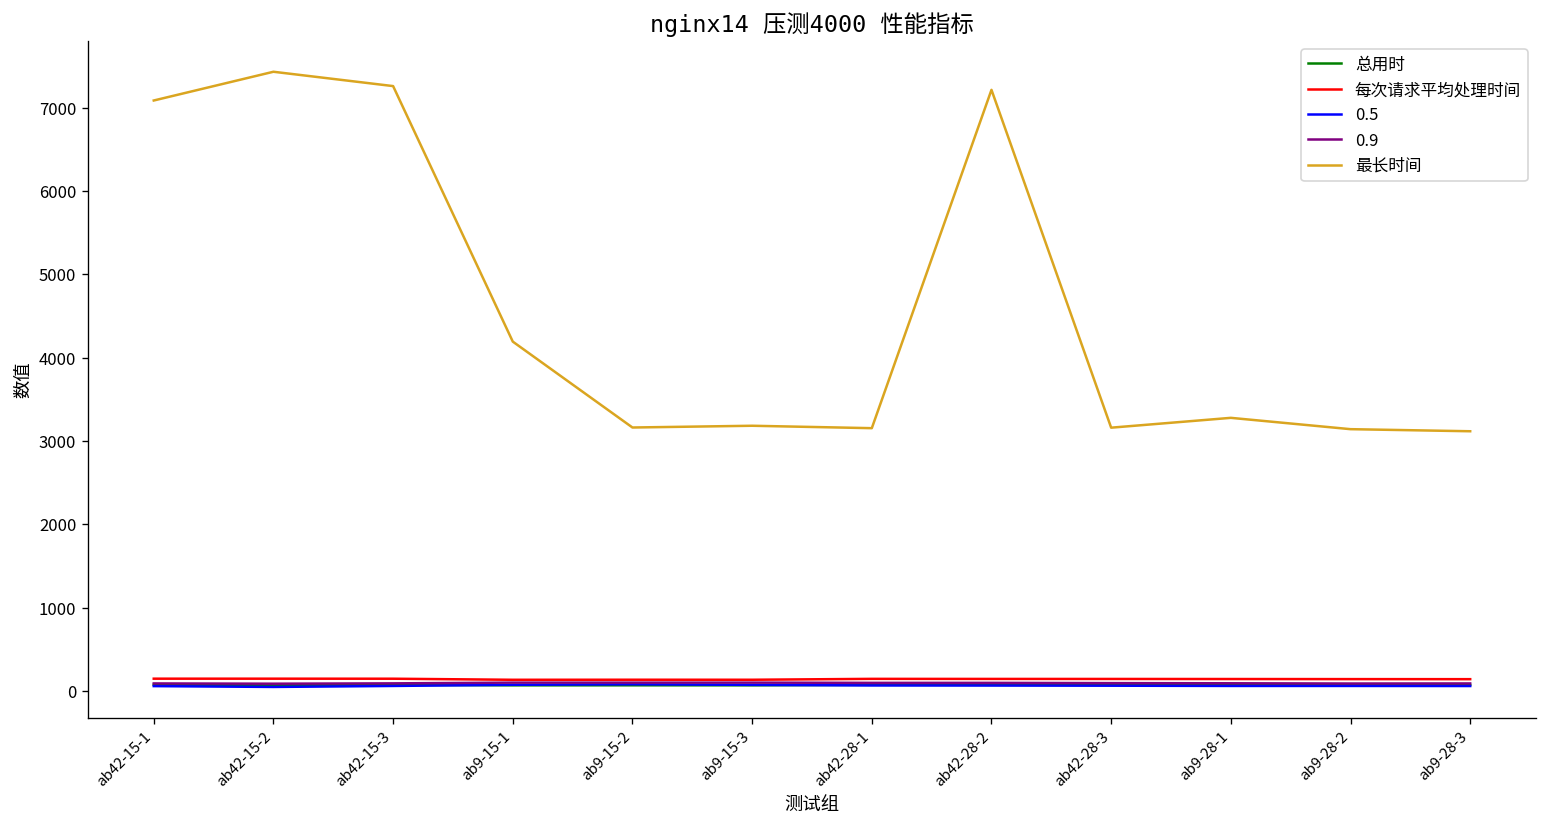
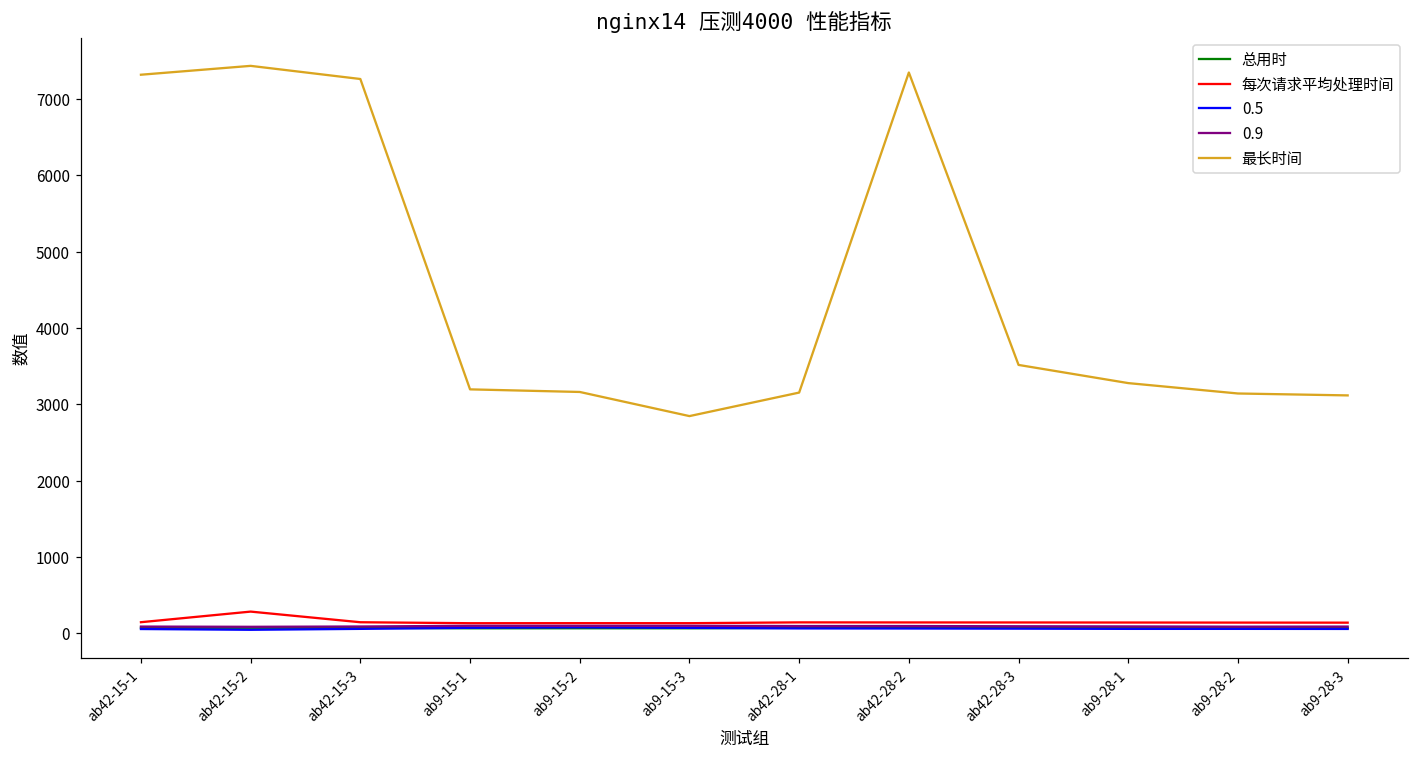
最长时间, ab42-15-1: 7100 -> 7300
每次请求平均处理时间, ab42-15-2: 100 -> 300
最长时间, ab9-15-1: 4200 -> 3200
最长时间, ab9-15-3: 3200 -> 2800
最长时间, ab42-28-2: 7200 -> 7300
最长时间, ab42-28-3: 3200 -> 3500
